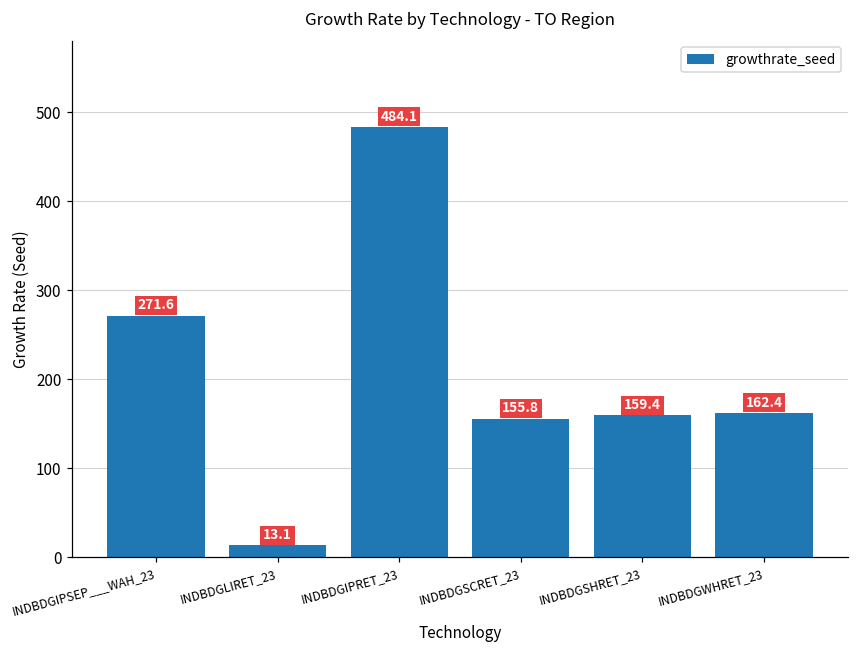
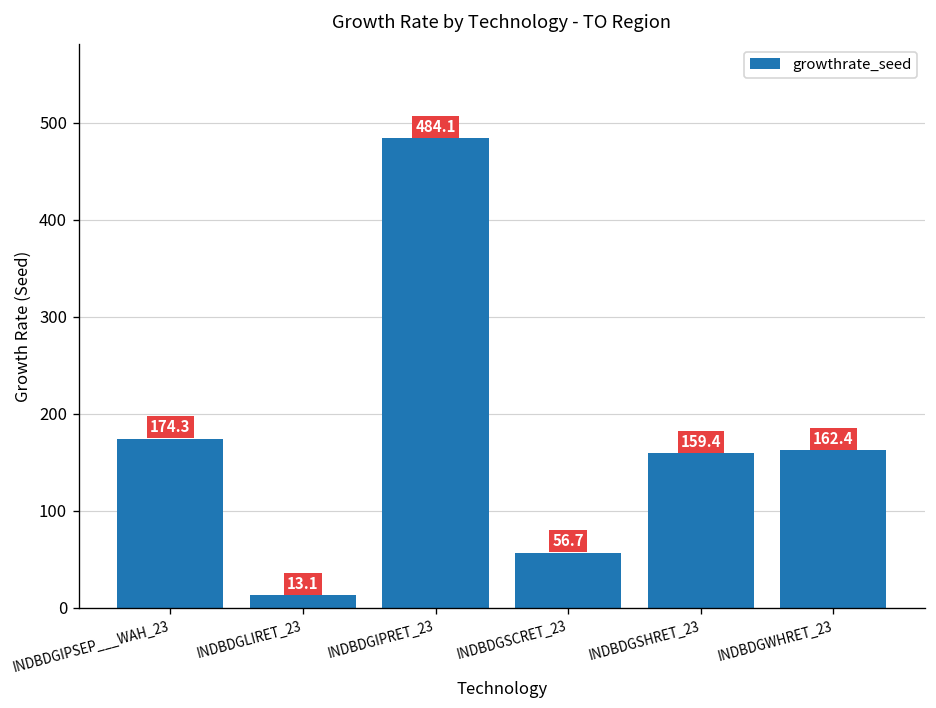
INDBDGIPSEP___WAH_23: 271.6 -> 174.3
INDBDGSCRET_23: 155.8 -> 56.7
